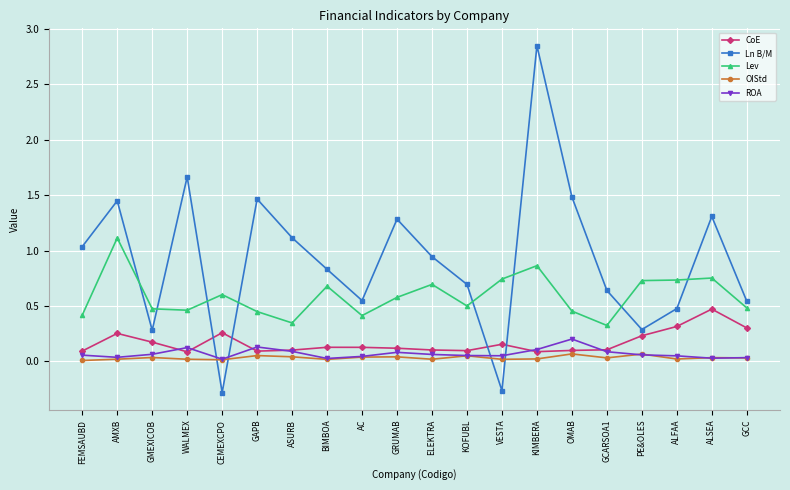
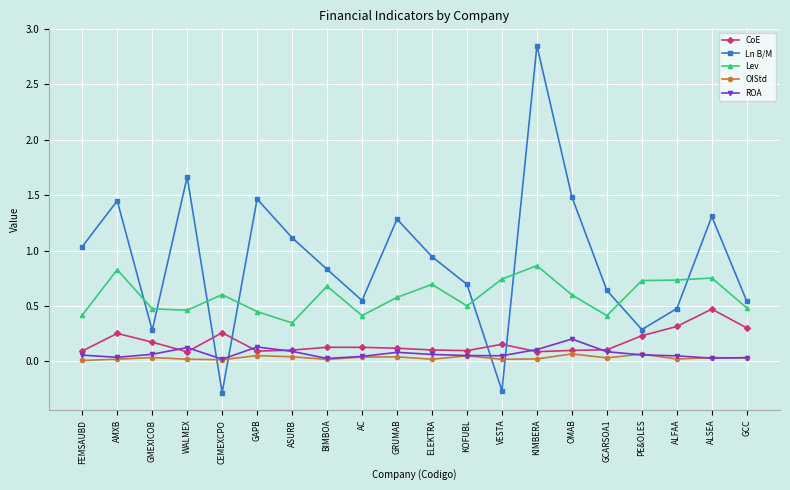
Lev, AMXB: 1.11 -> 0.83
Lev, OMAB: 0.45 -> 0.60
Lev, GCARSOA1: 0.32 -> 0.41
